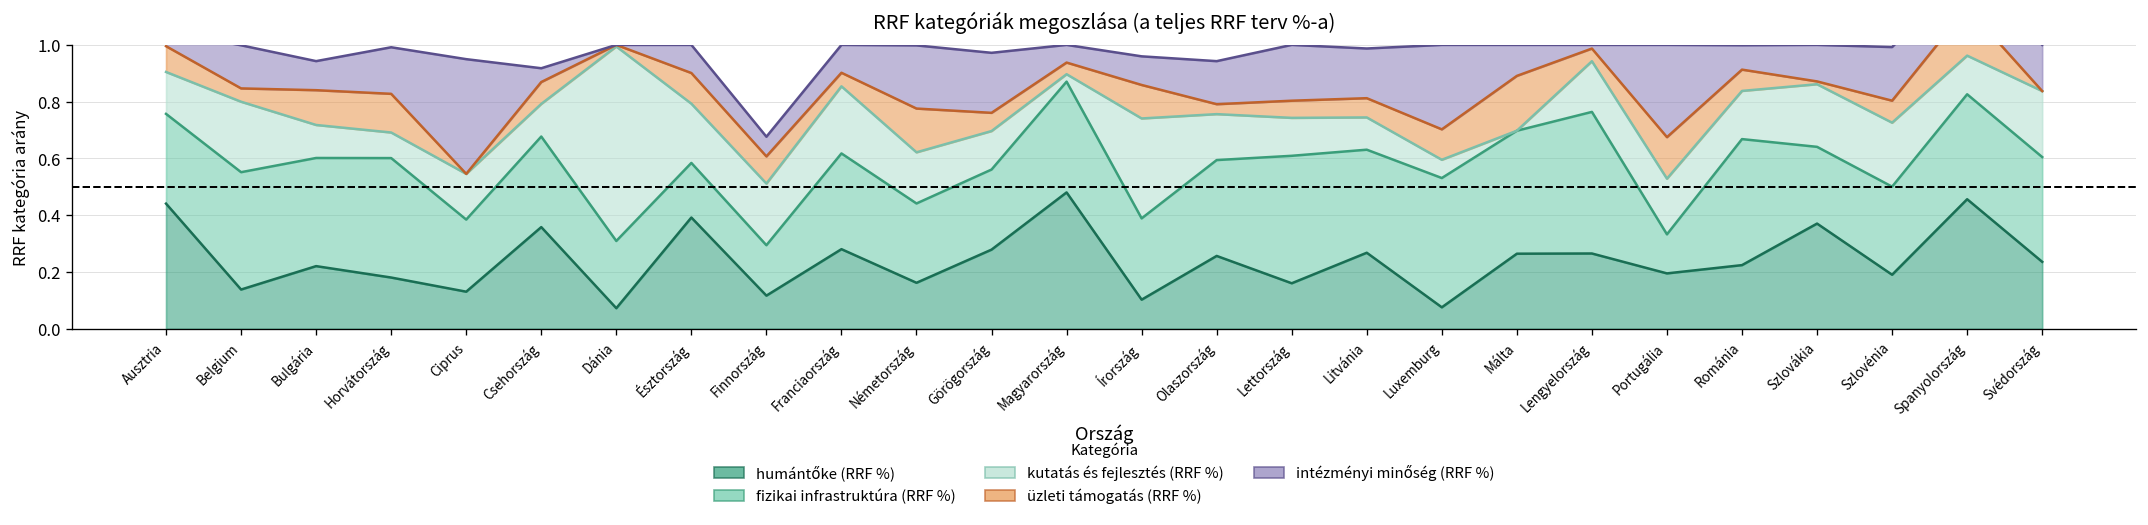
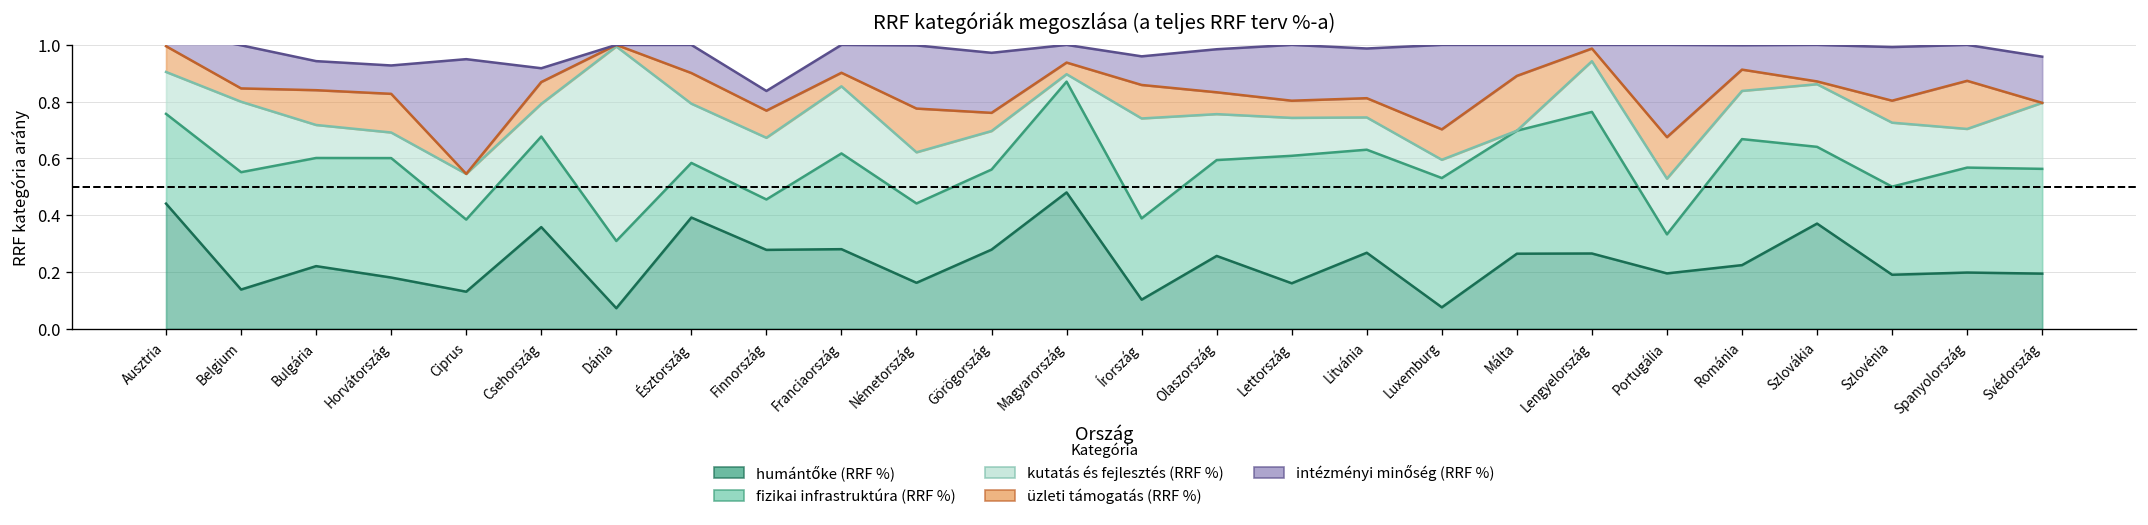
intézményi minőség (RRF %), Horvátország: 0.16 -> 0.10
humántőke (RRF %), Finnország: 0.12 -> 0.28
üzleti támogatás (RRF %), Olaszország: 0.04 -> 0.08
humántőke (RRF %), Spanyolország: 0.46 -> 0.20
humántőke (RRF %), Svédország: 0.24 -> 0.19
